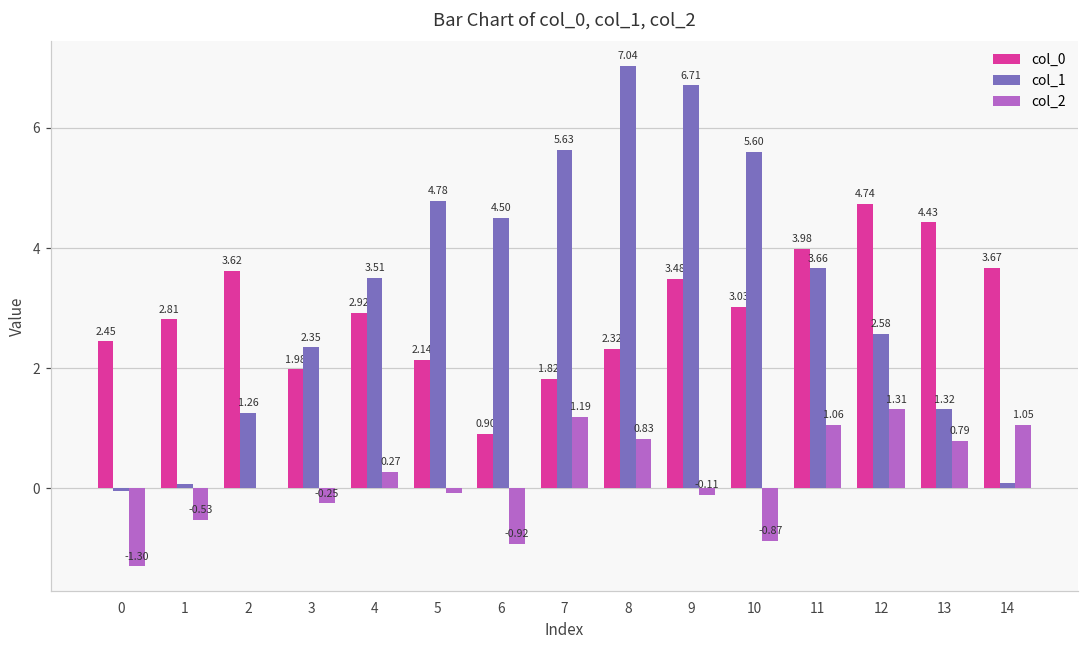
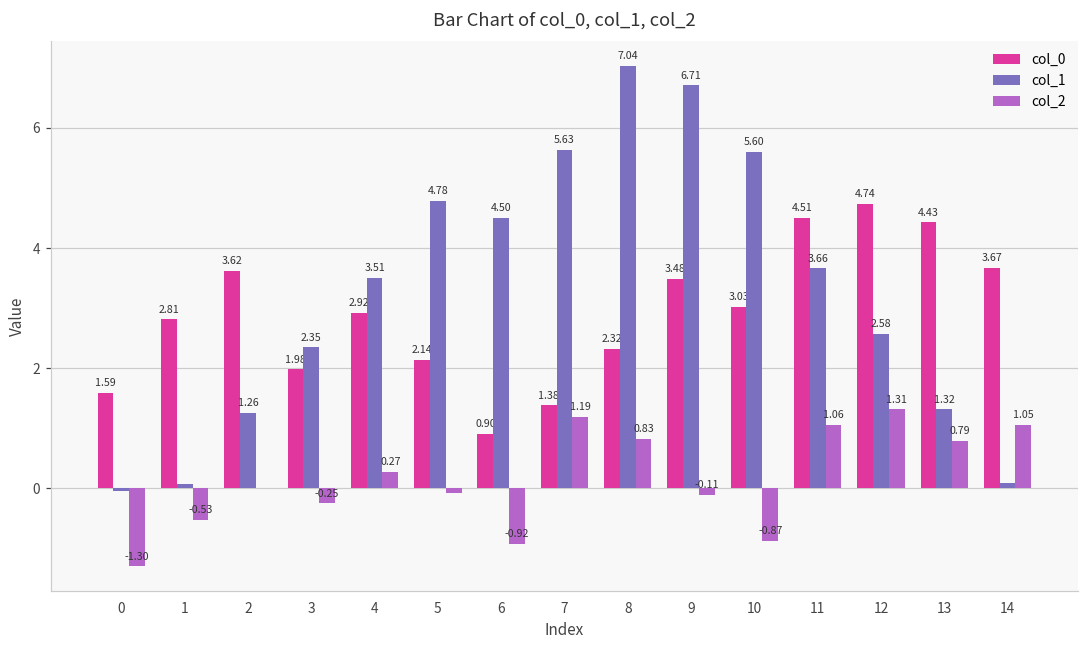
col_0, 0: 2.45 -> 1.59
col_0, 7: 1.82 -> 1.38
col_0, 11: 3.98 -> 4.51
